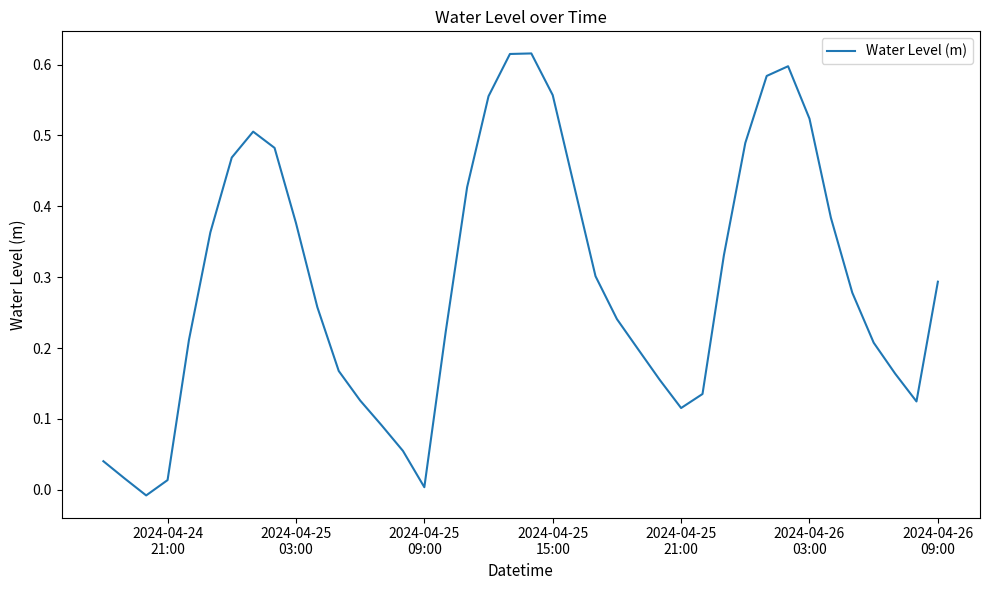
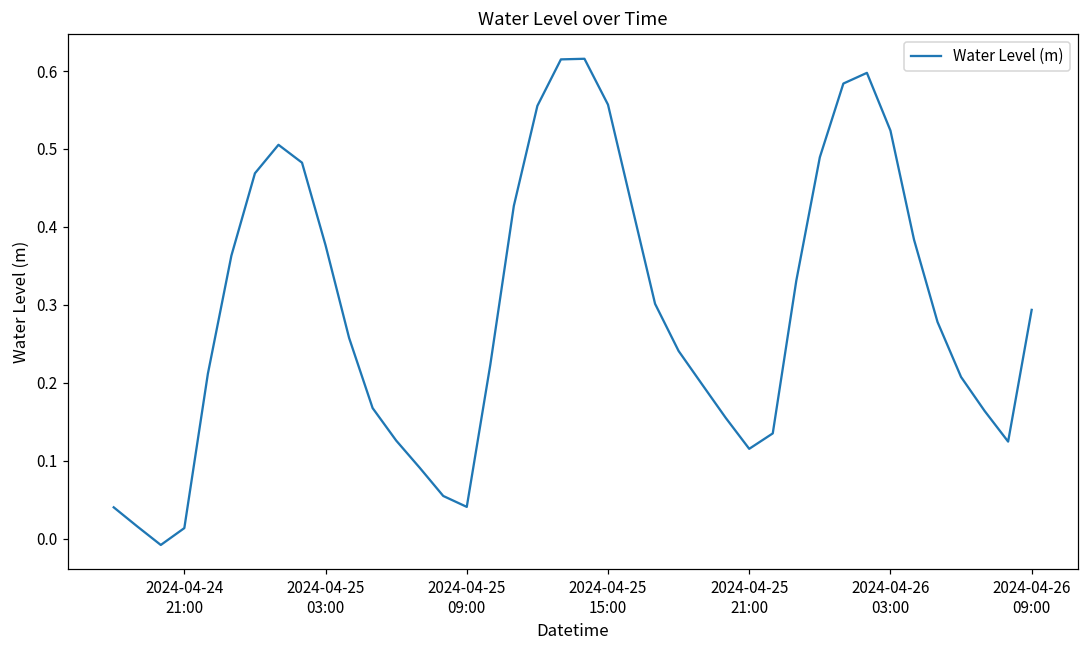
2024-04-25 09:00: 0.00 -> 0.04
